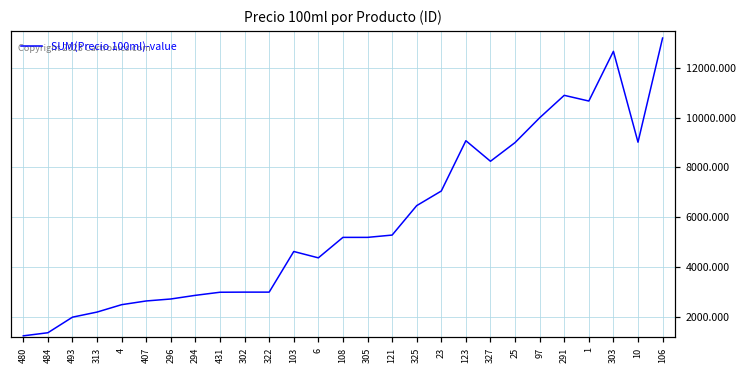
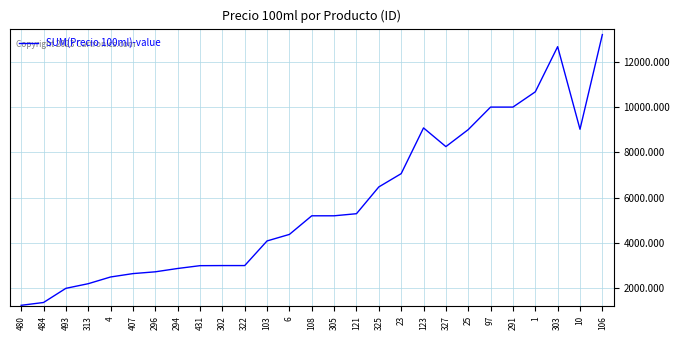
103: 4600 -> 4100
291: 10900 -> 10000
